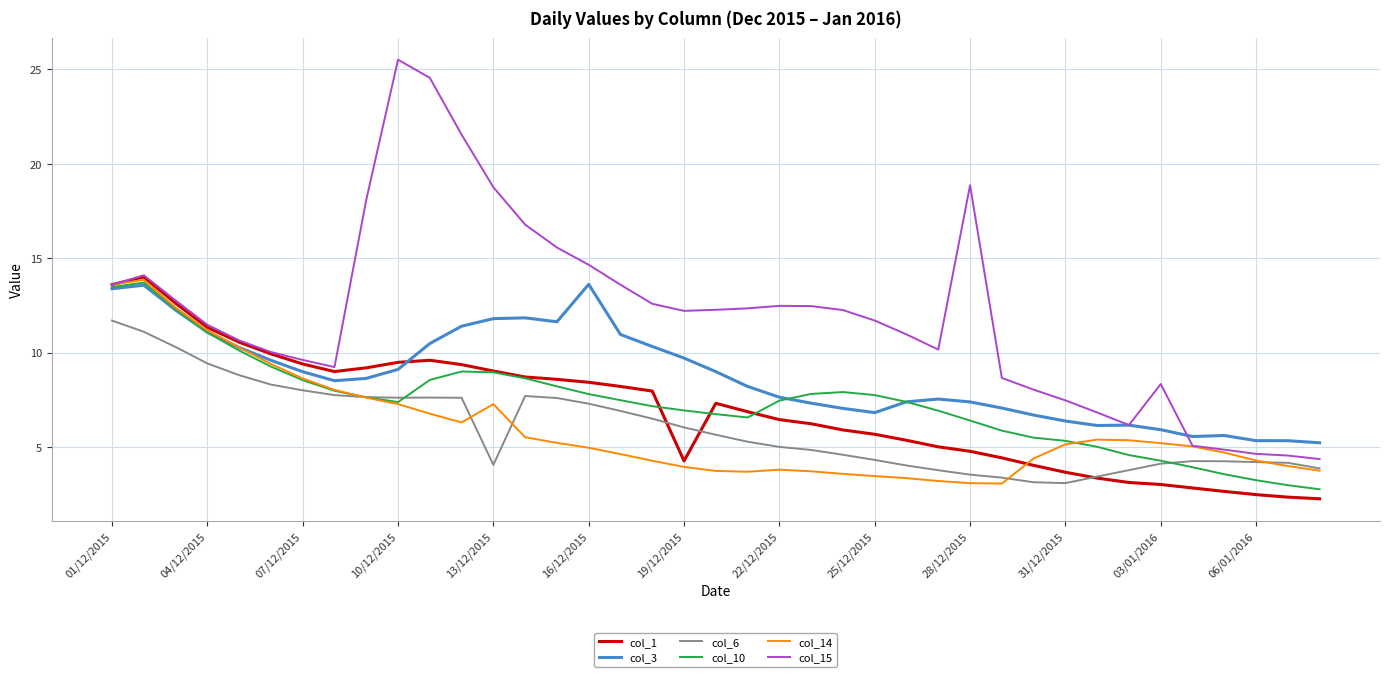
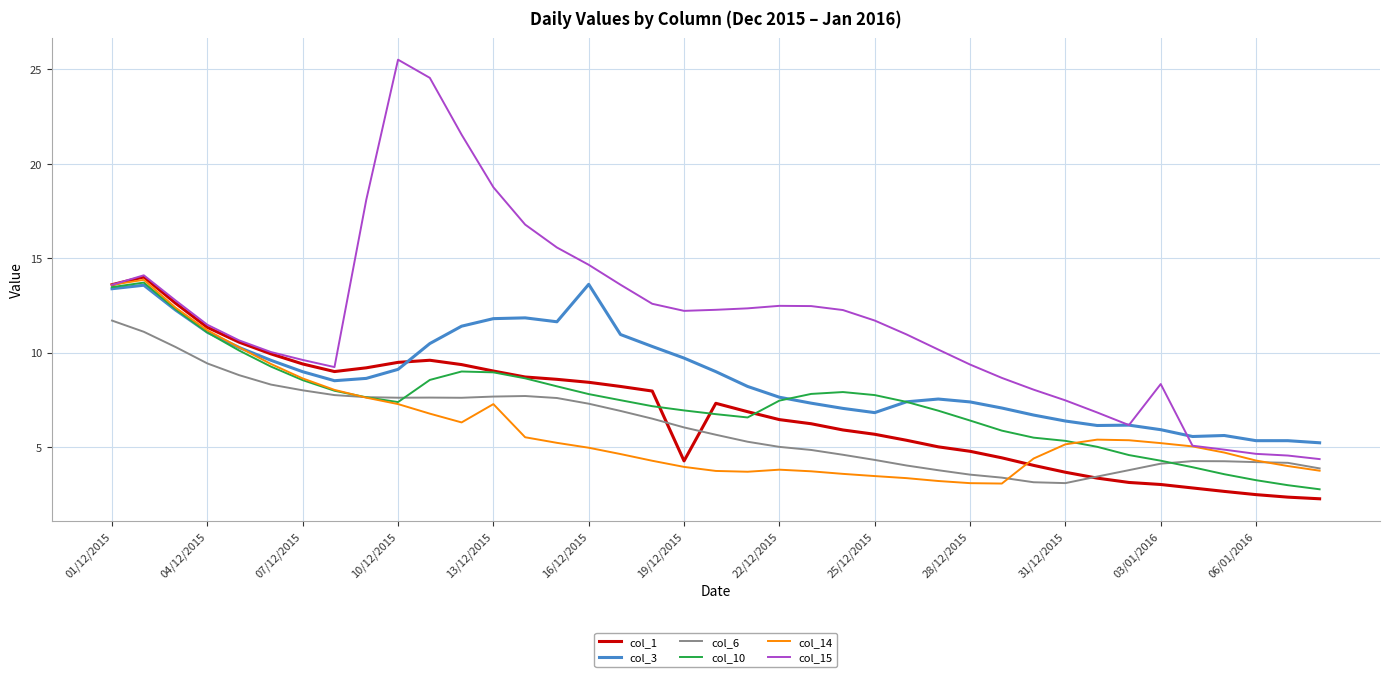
col_6, 13/12/2015: 4.1 -> 7.7
col_15, 28/12/2015: 18.9 -> 9.4
